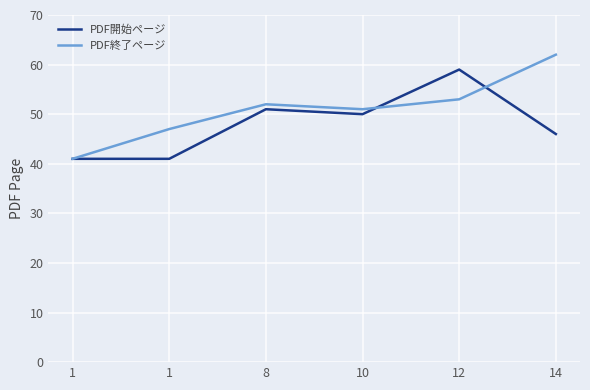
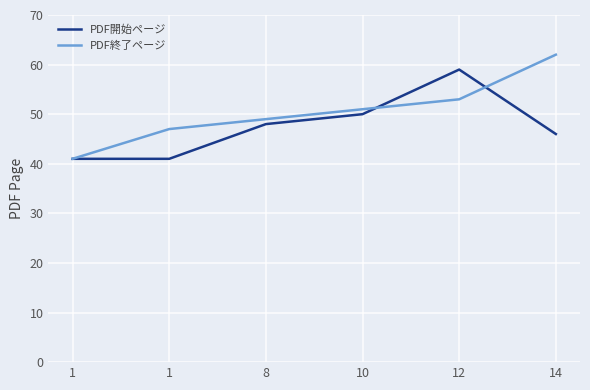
PDF開始ページ, 8: 51 -> 48
PDF終了ページ, 8: 52 -> 49
